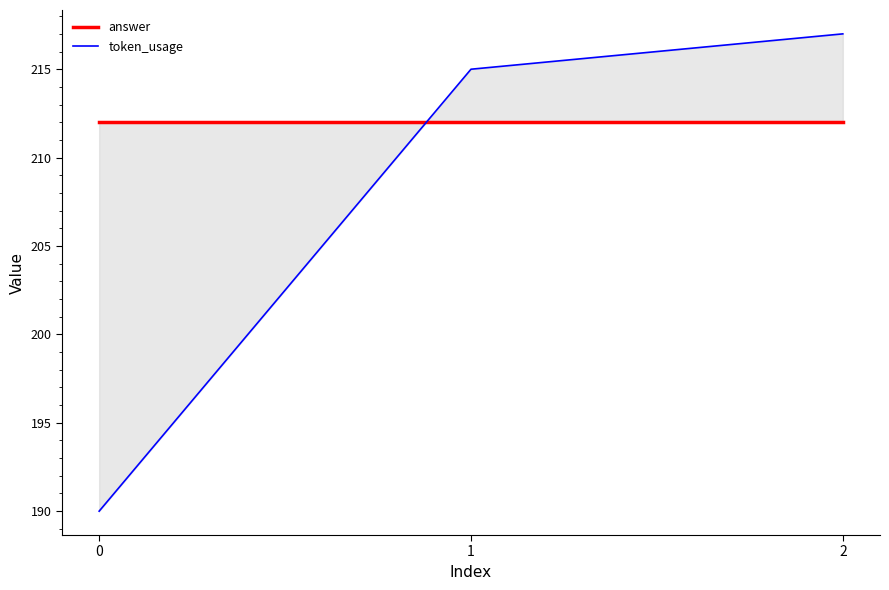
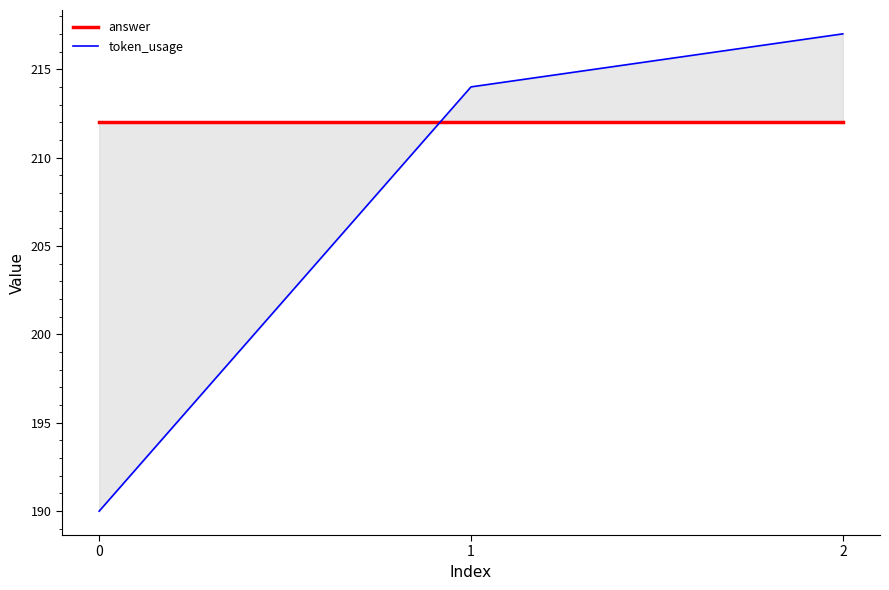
token_usage, 1: 215 -> 214
